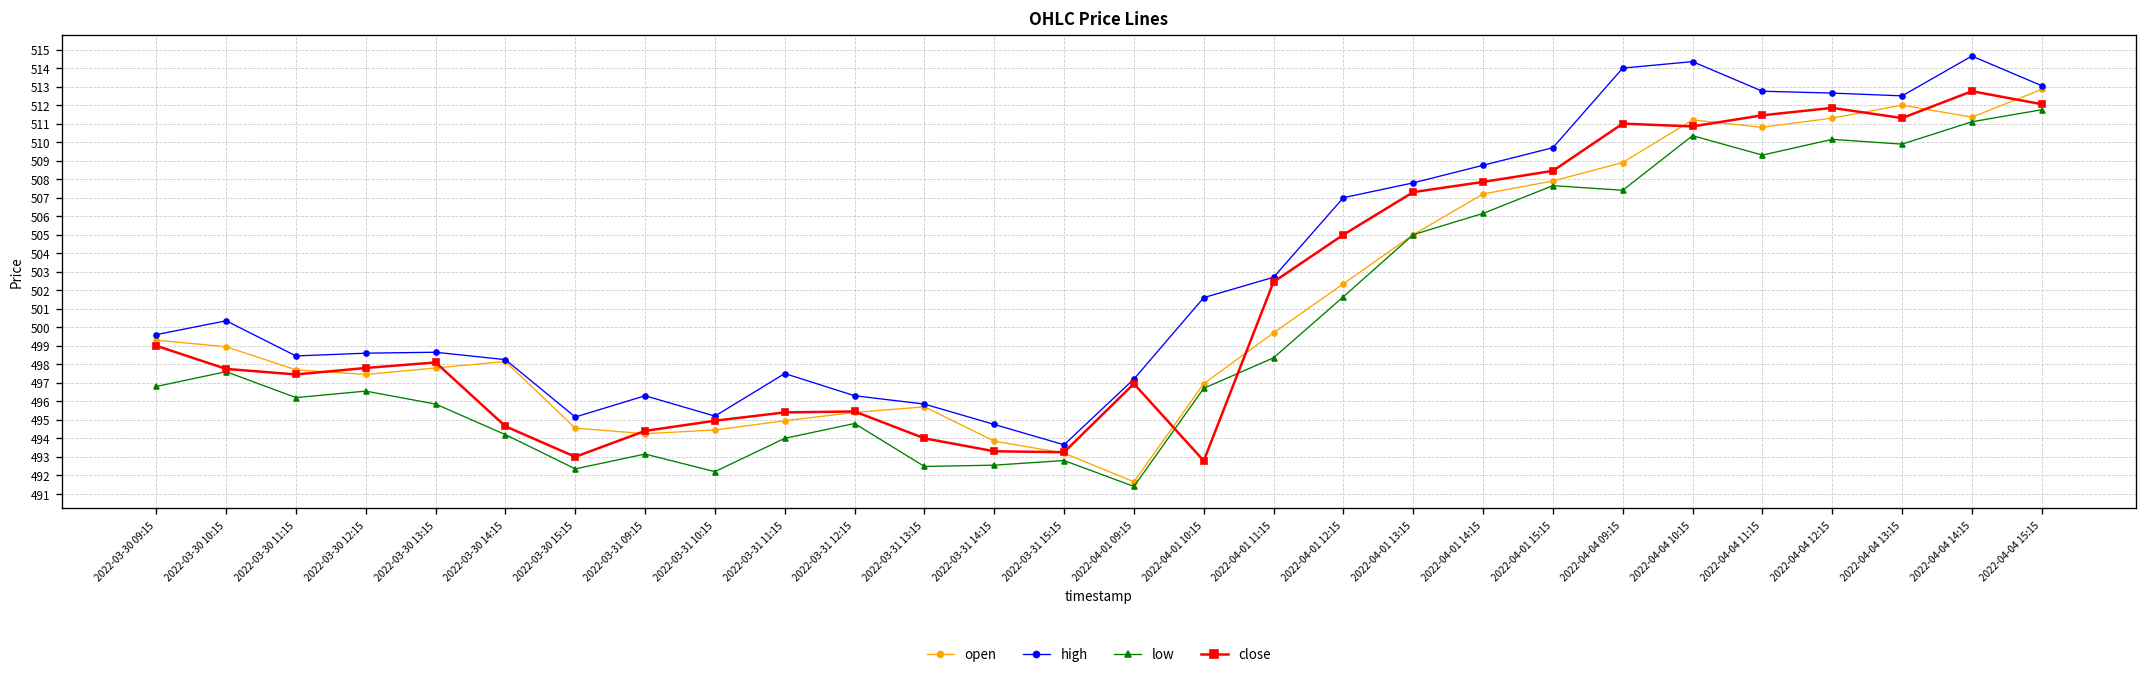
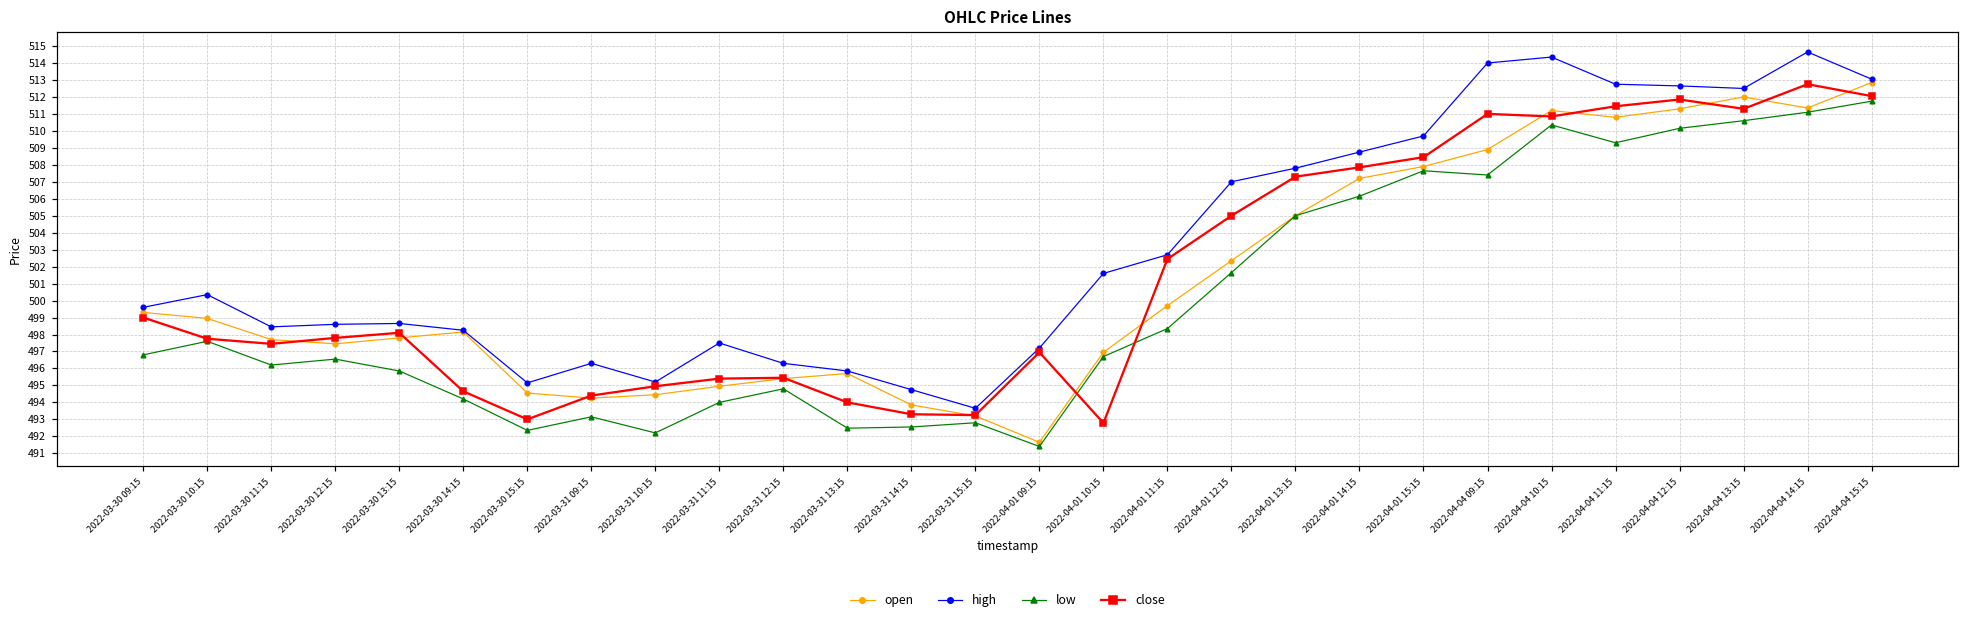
low, 2022-04-04 13:15: 509.9 -> 510.6
